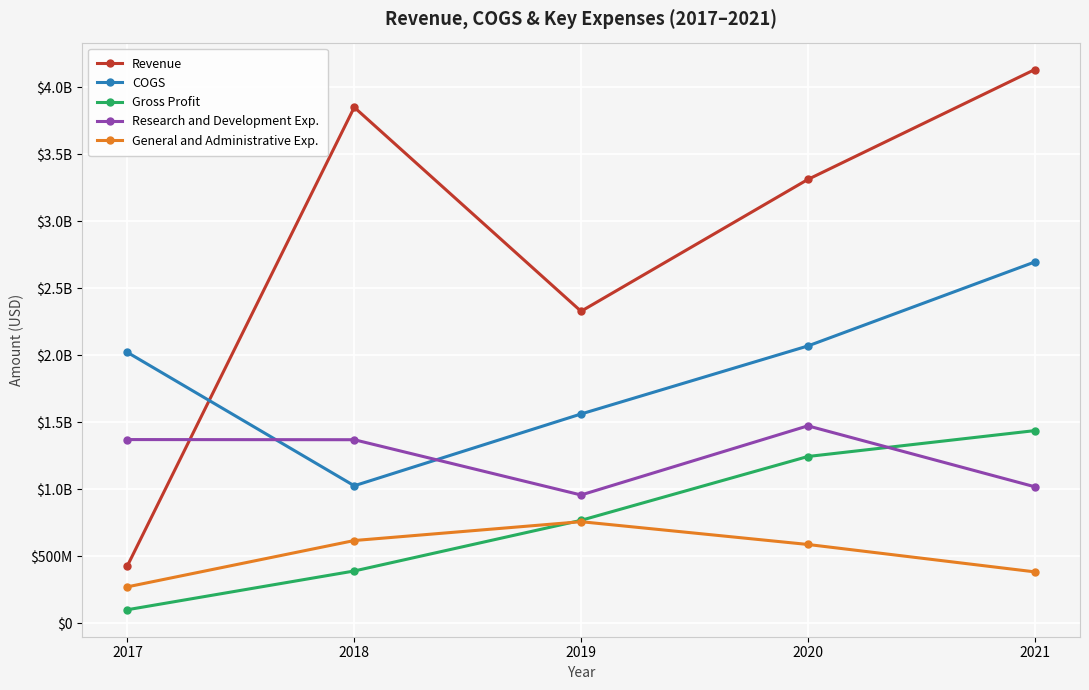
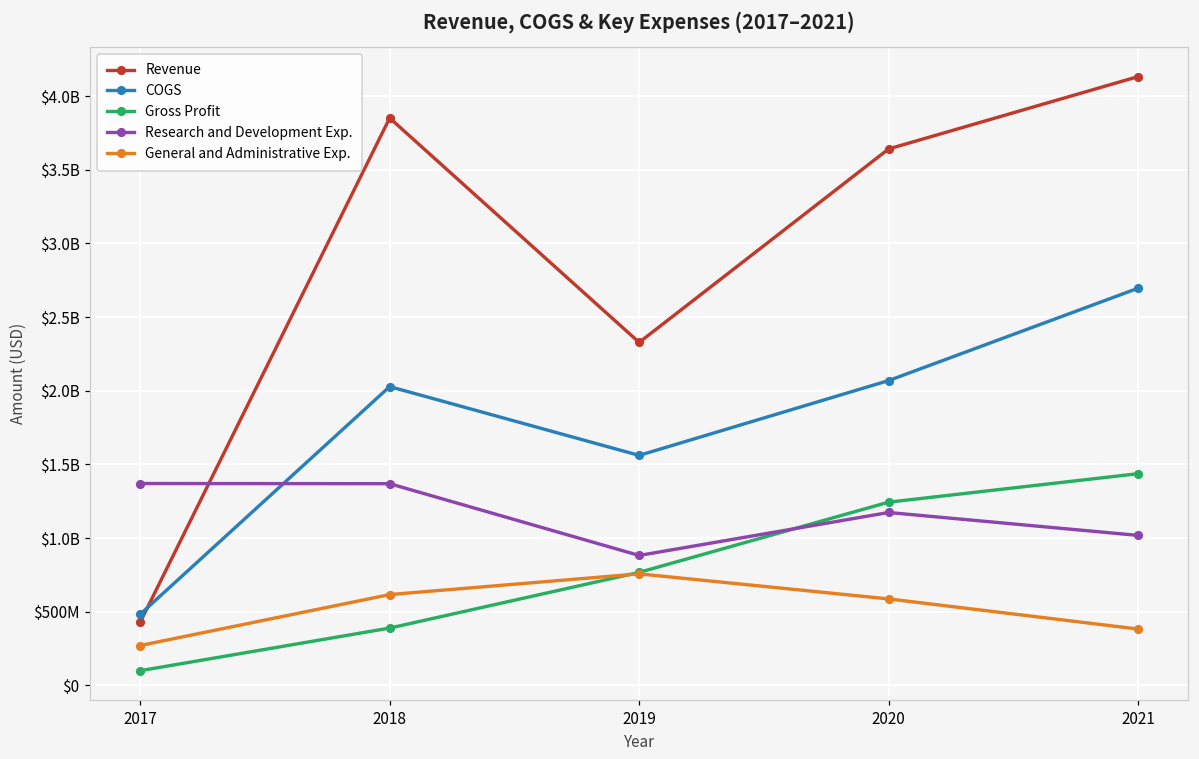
COGS, 2017: $2020000000 -> $480000000
COGS, 2018: $1020000000 -> $2030000000
Research and Development Exp., 2019: $960000000 -> $880000000
Revenue, 2020: $3310000000 -> $3640000000
Research and Development Exp., 2020: $1470000000 -> $1170000000
